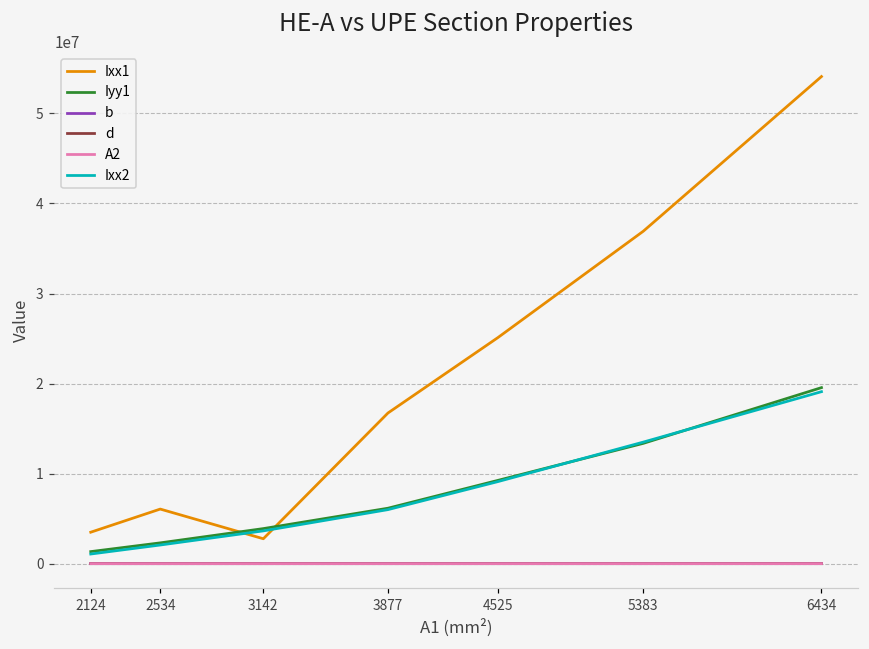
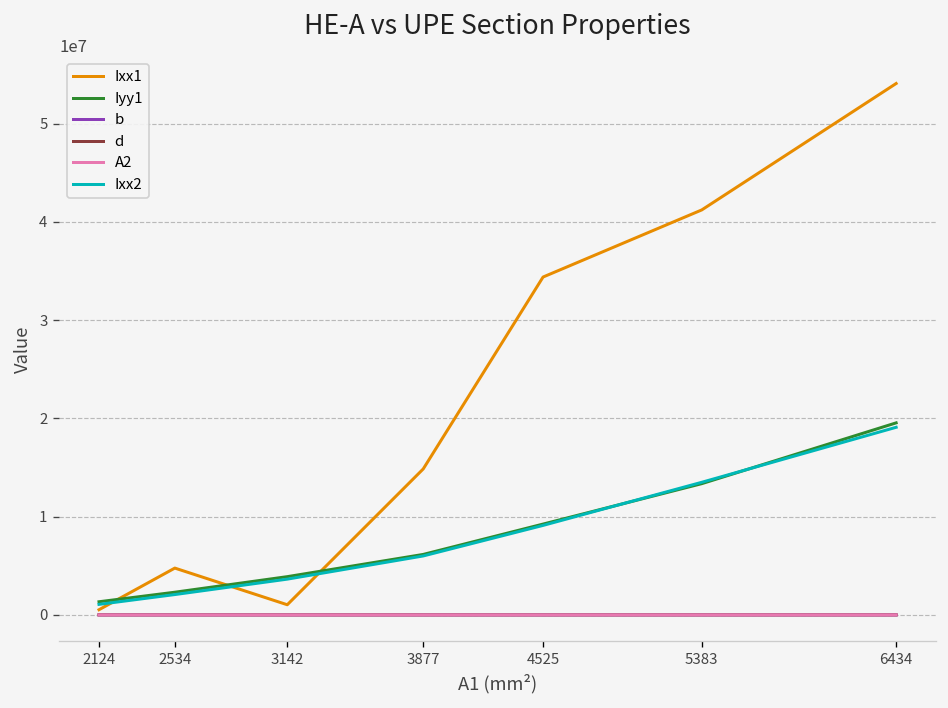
Ixx1, 2124: 3000000 -> 1000000
Ixx1, 2534: 6000000 -> 5000000
Ixx1, 3142: 3000000 -> 1000000
Ixx1, 3877: 17000000 -> 15000000
Ixx1, 4525: 25000000 -> 34000000
Ixx1, 5383: 37000000 -> 41000000
